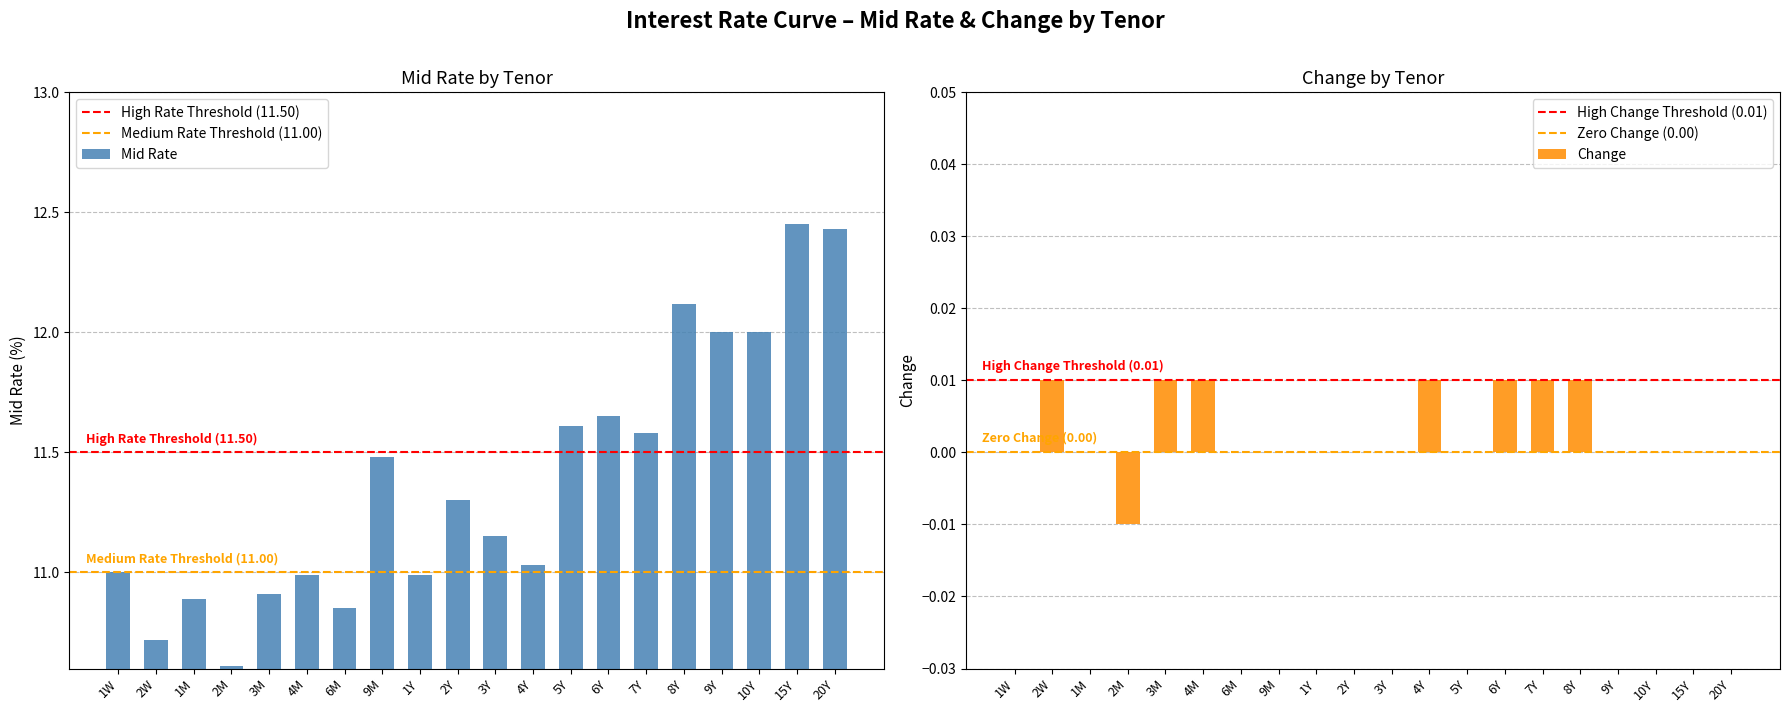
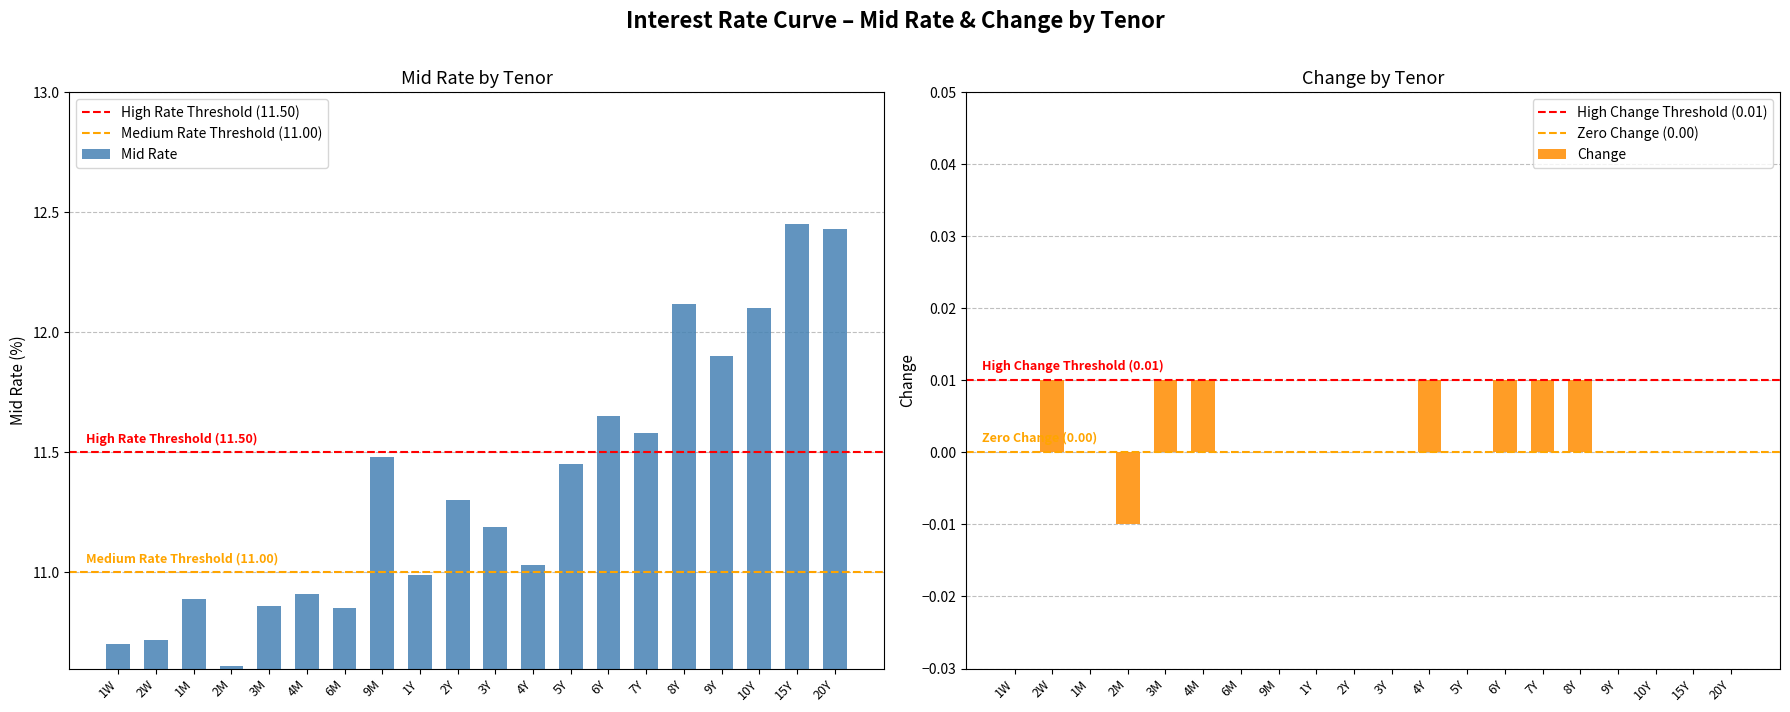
Mid Rate by Tenor, 1W: 11.0 -> 10.7
Mid Rate by Tenor, 3M: 10.91 -> 10.86
Mid Rate by Tenor, 4M: 10.99 -> 10.91
Mid Rate by Tenor, 3Y: 11.15 -> 11.19
Mid Rate by Tenor, 5Y: 11.61 -> 11.45
Mid Rate by Tenor, 9Y: 12.0 -> 11.9
Mid Rate by Tenor, 10Y: 12.0 -> 12.1
